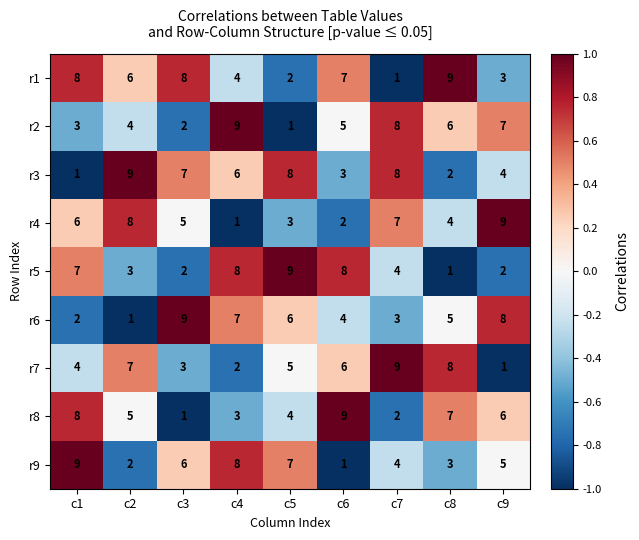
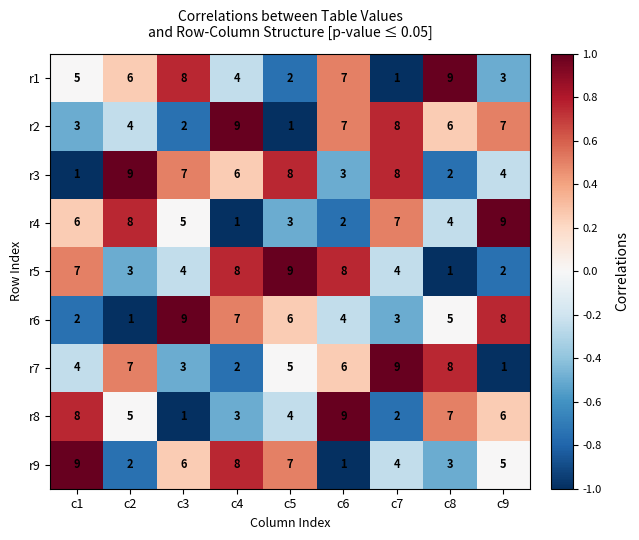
r1, c1: 8 -> 5
r2, c6: 5 -> 7
r5, c3: 2 -> 4
